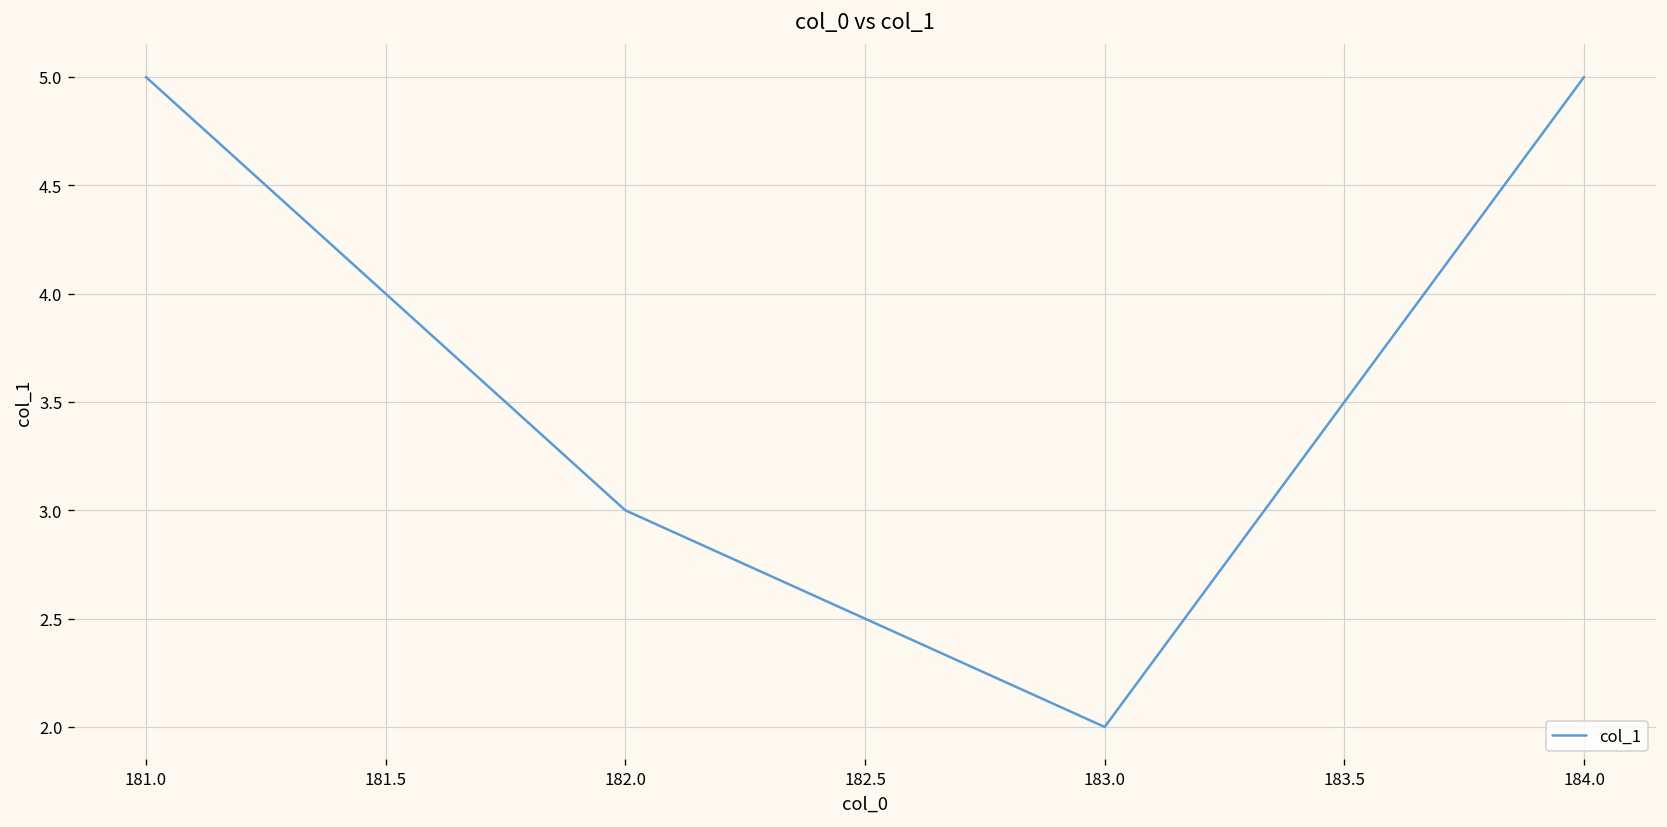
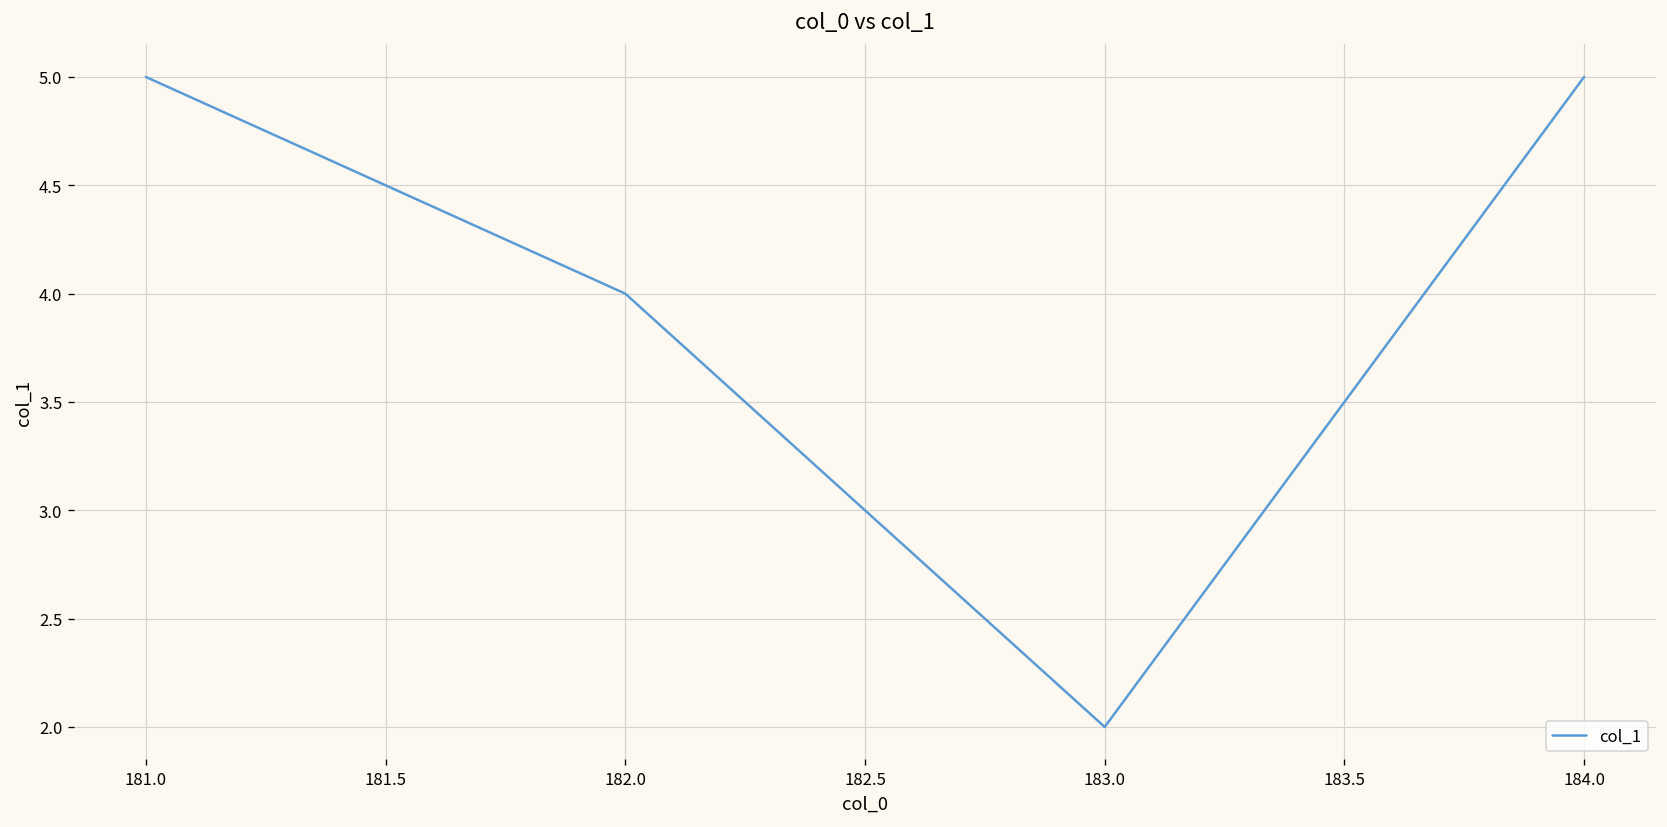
182.0: 3 -> 4
